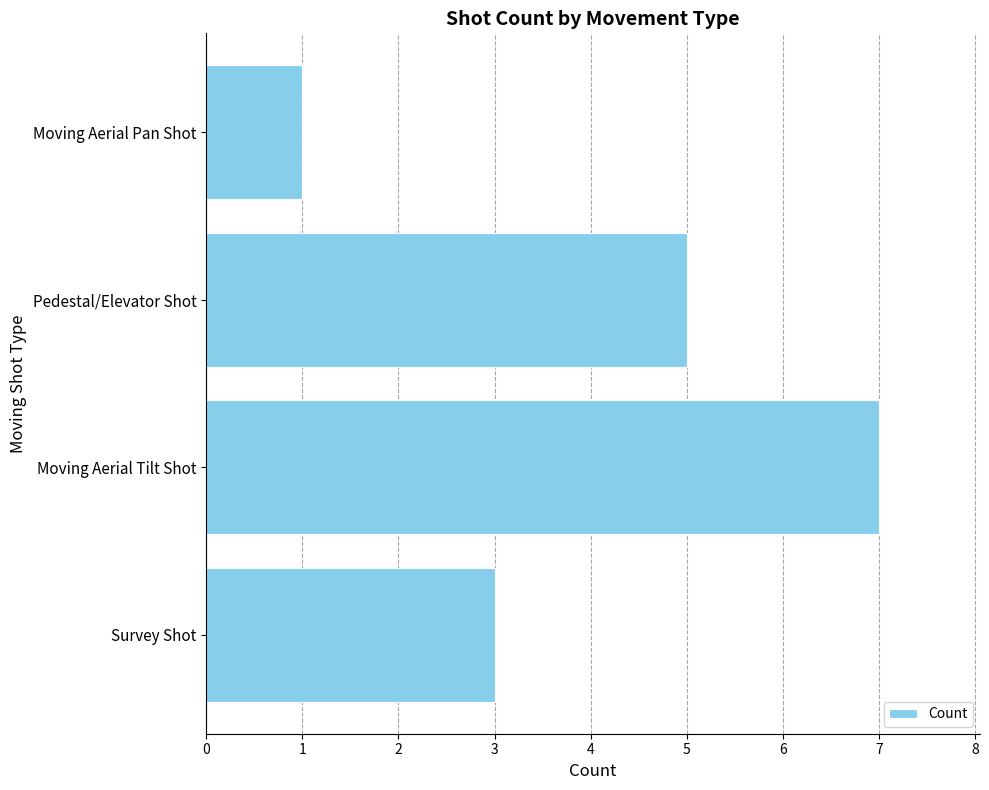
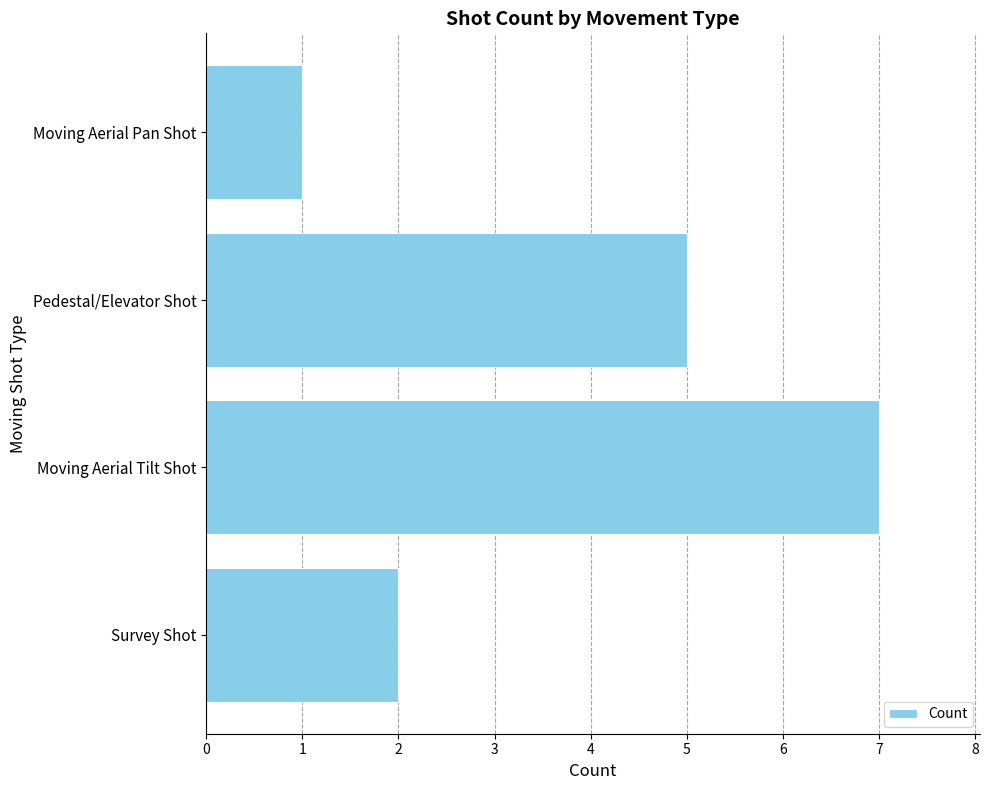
Survey Shot: 3 -> 2
